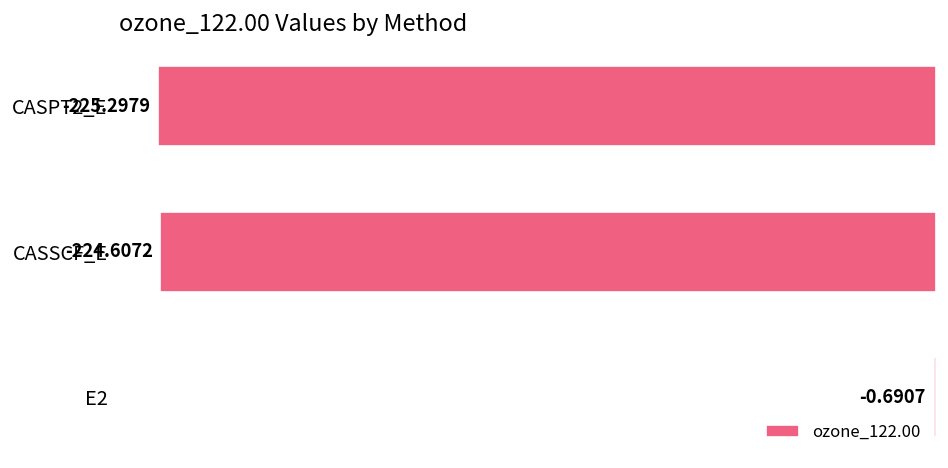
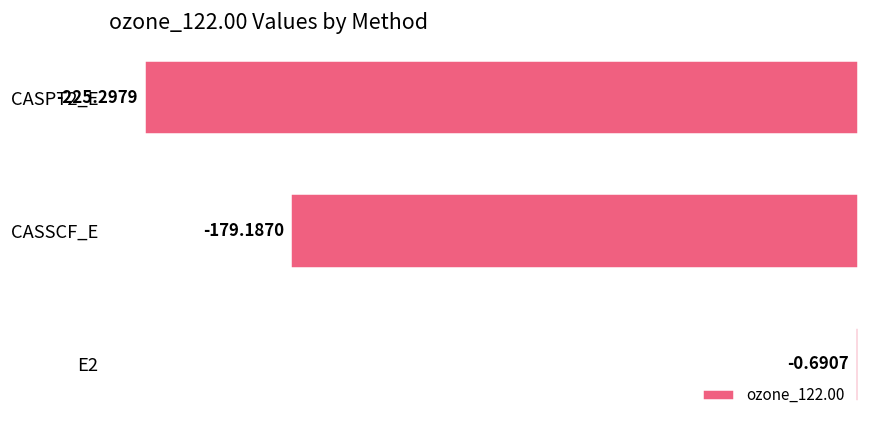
CASSCF_E: -224.6072 -> -179.1870
